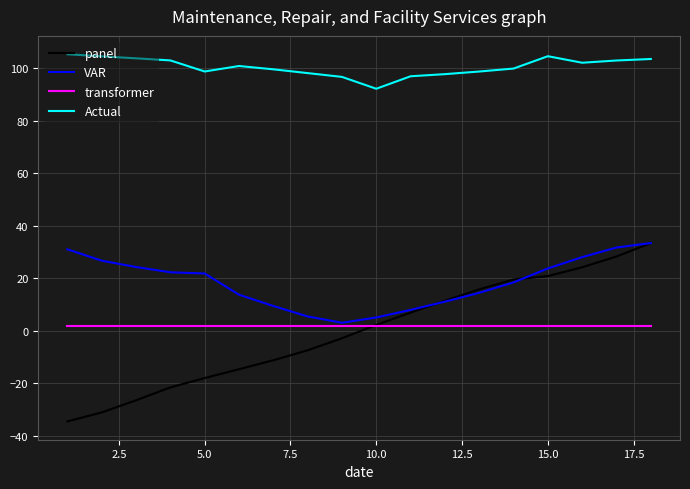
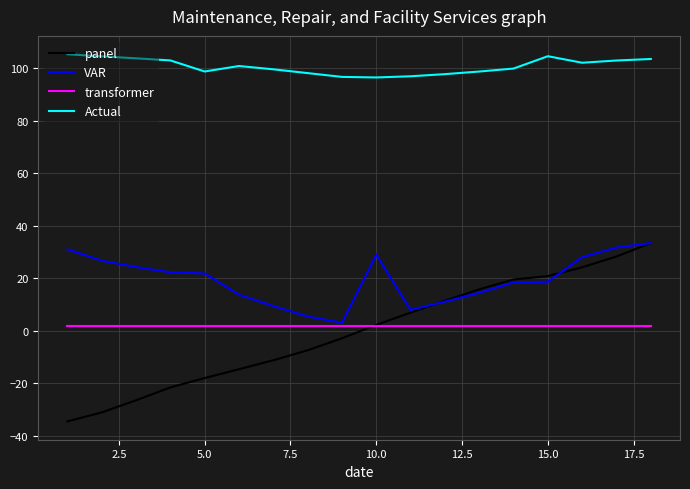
VAR, 10.0: 5 -> 29
Actual, 10.0: 92 -> 96
VAR, 15.0: 24 -> 19
